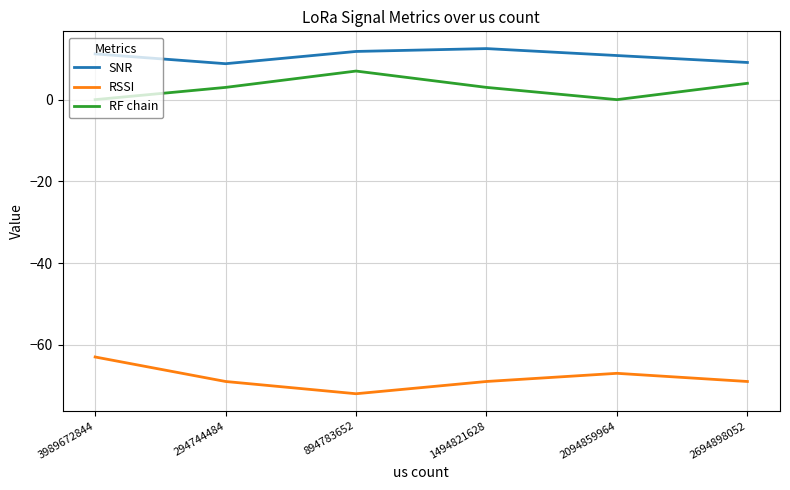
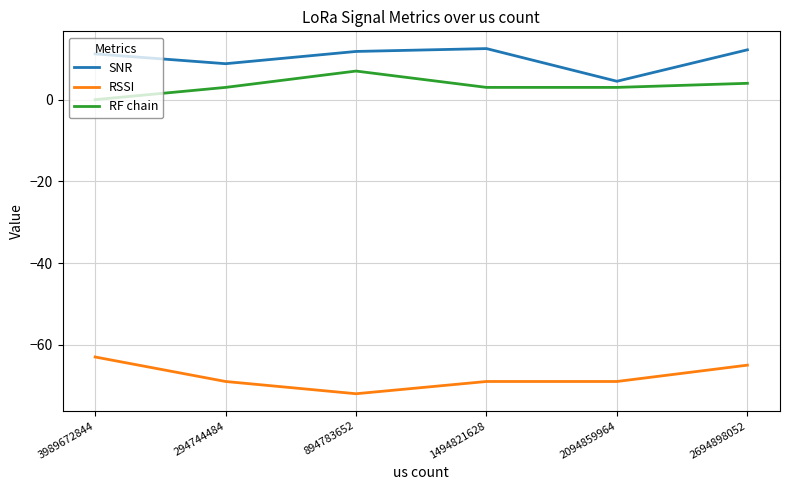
SNR, 2094859964: 11 -> 5
RSSI, 2094859964: -67 -> -69
RF chain, 2094859964: 0 -> 3
SNR, 2694898052: 9 -> 12
RSSI, 2694898052: -69 -> -65
